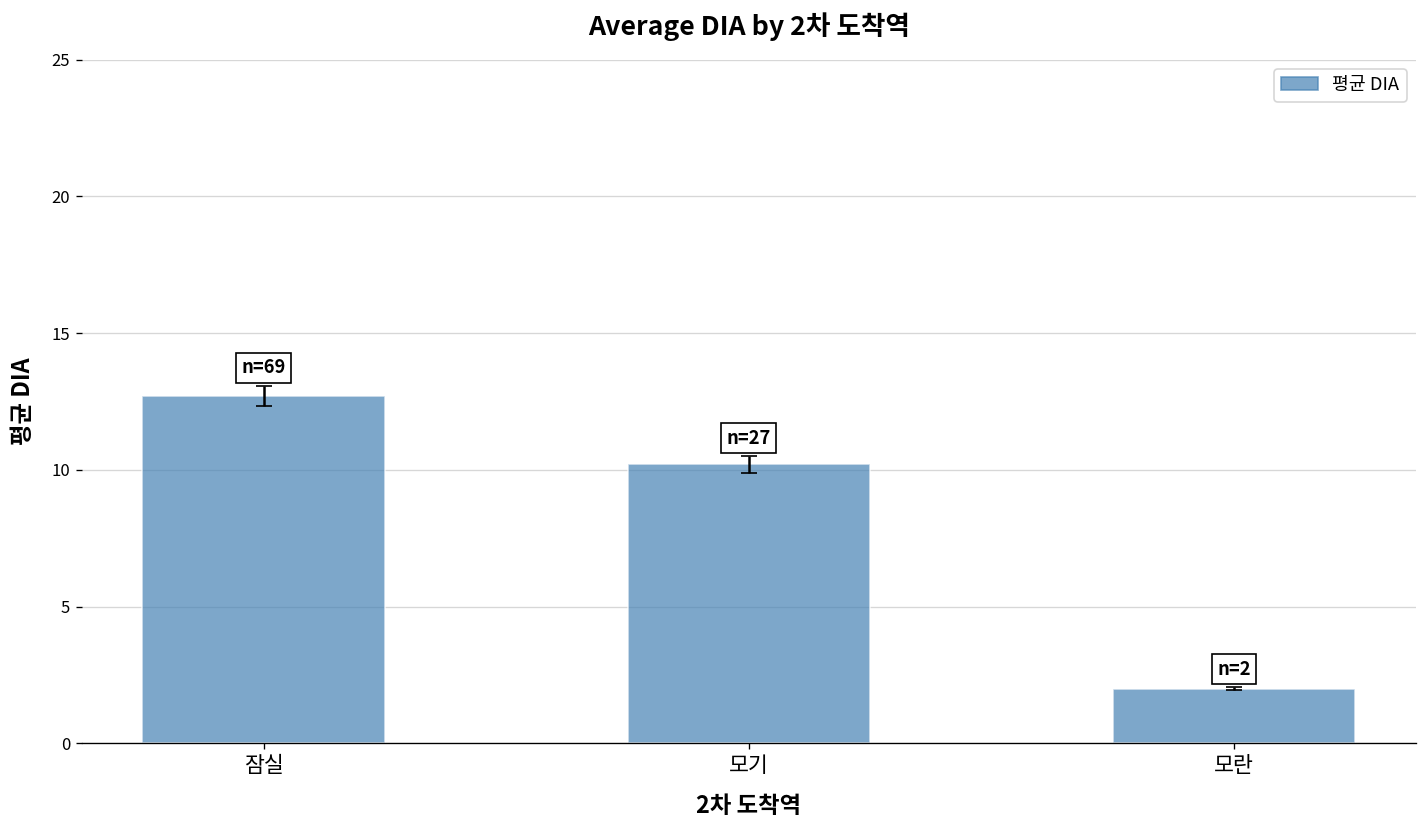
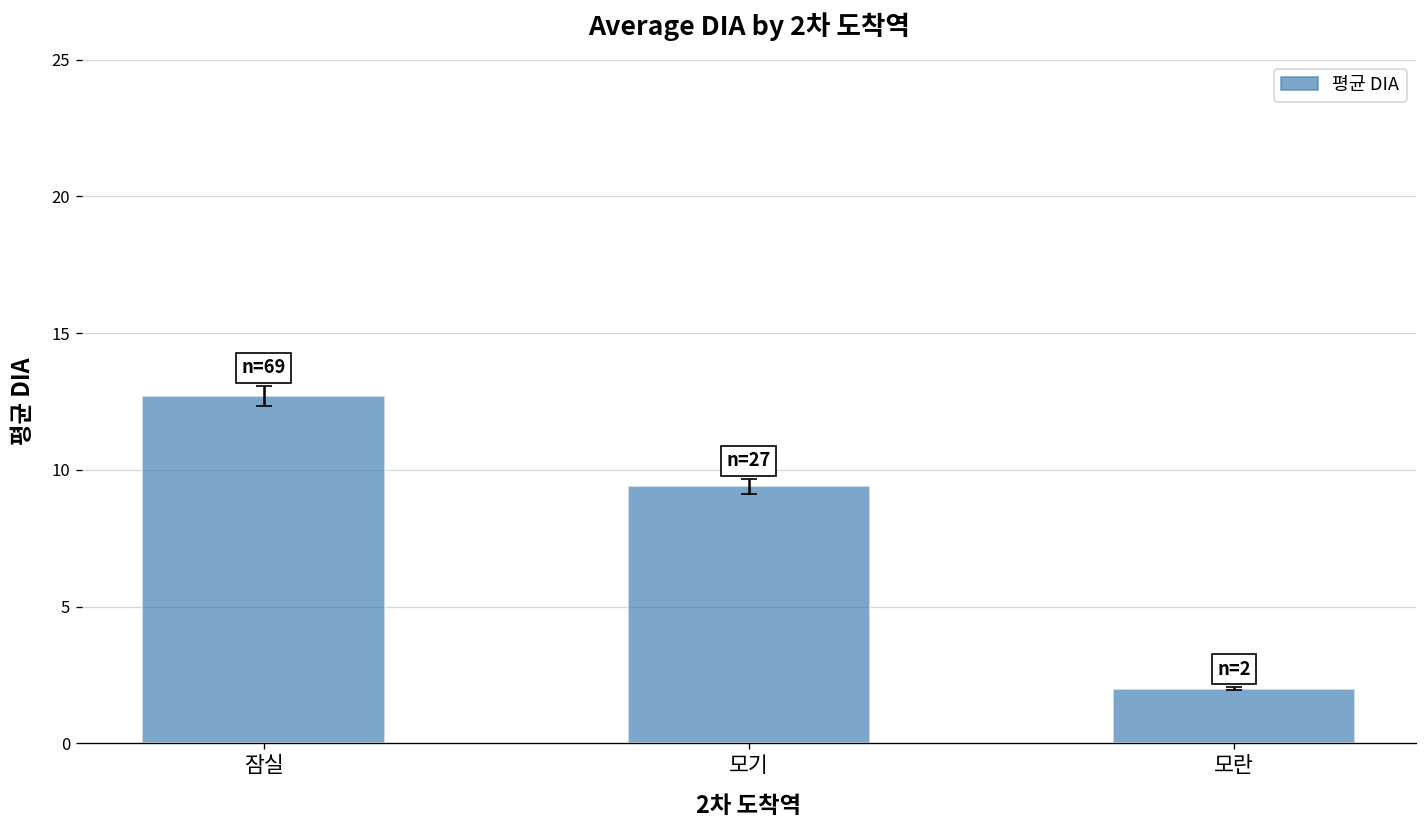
평균 DIA, 모기: 10.2 -> 9.4
